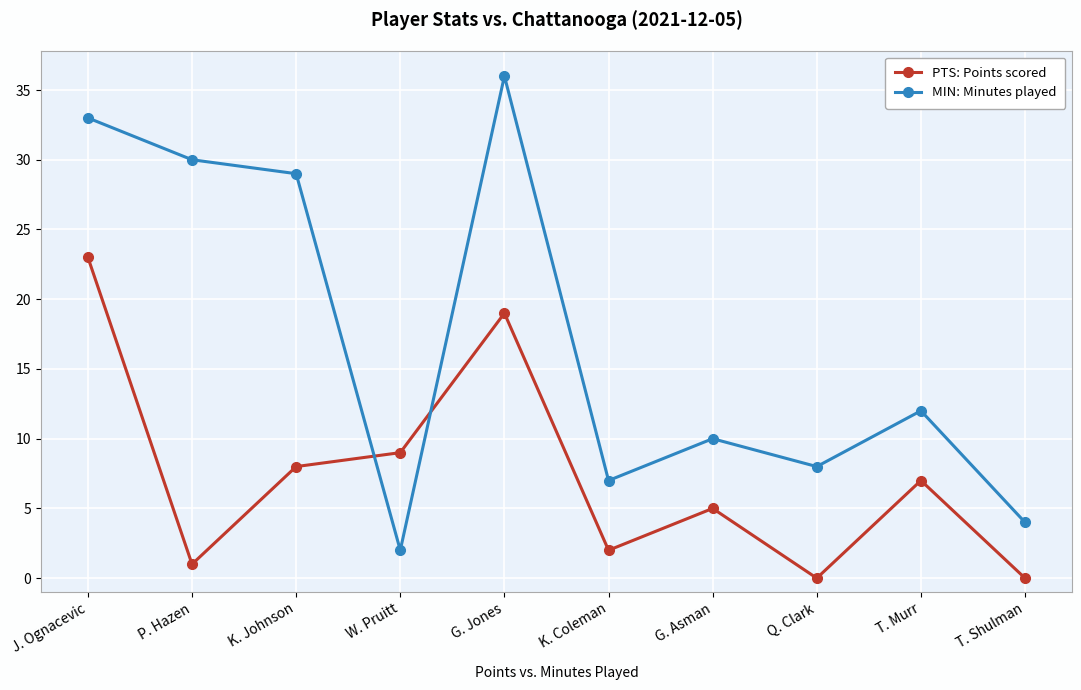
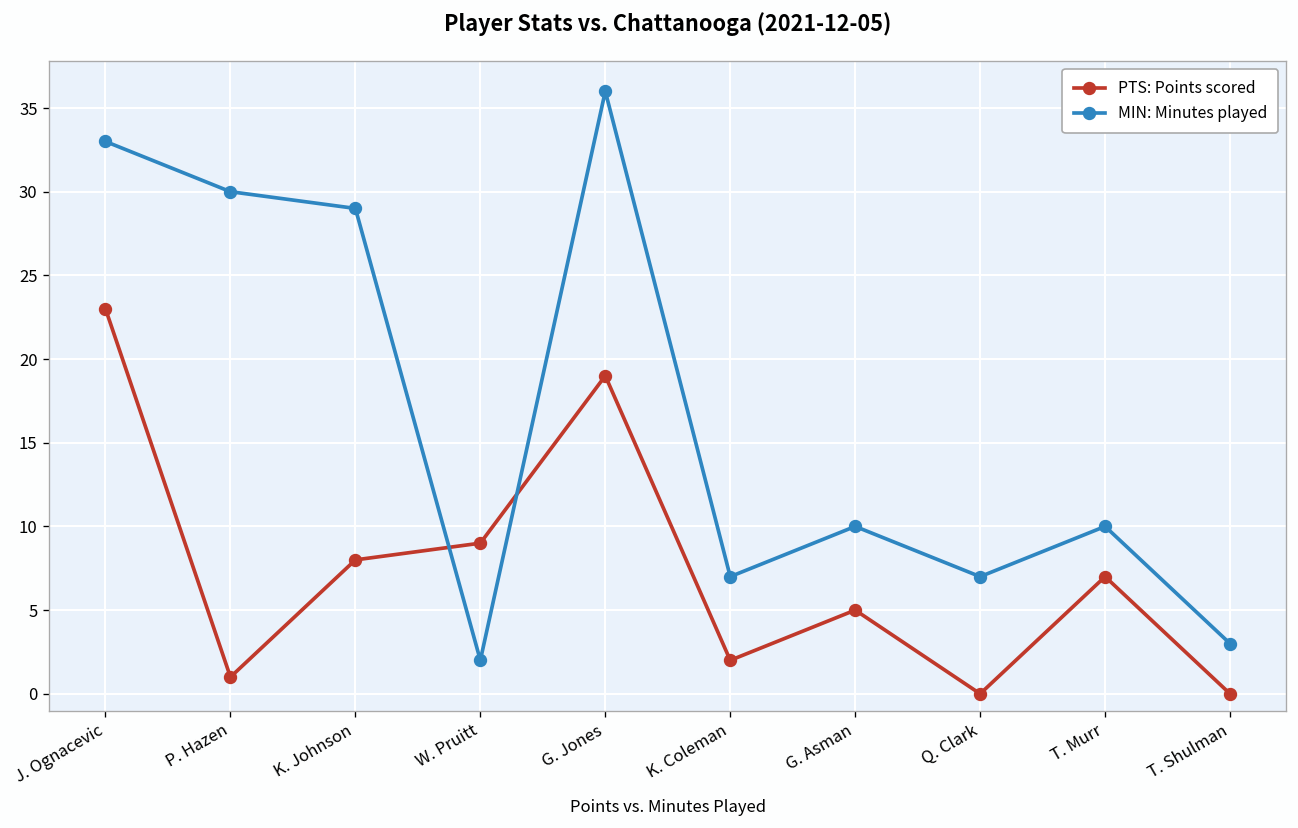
MIN: Minutes played, Q. Clark: 8 -> 7
MIN: Minutes played, T. Murr: 12 -> 10
MIN: Minutes played, T. Shulman: 4 -> 3
